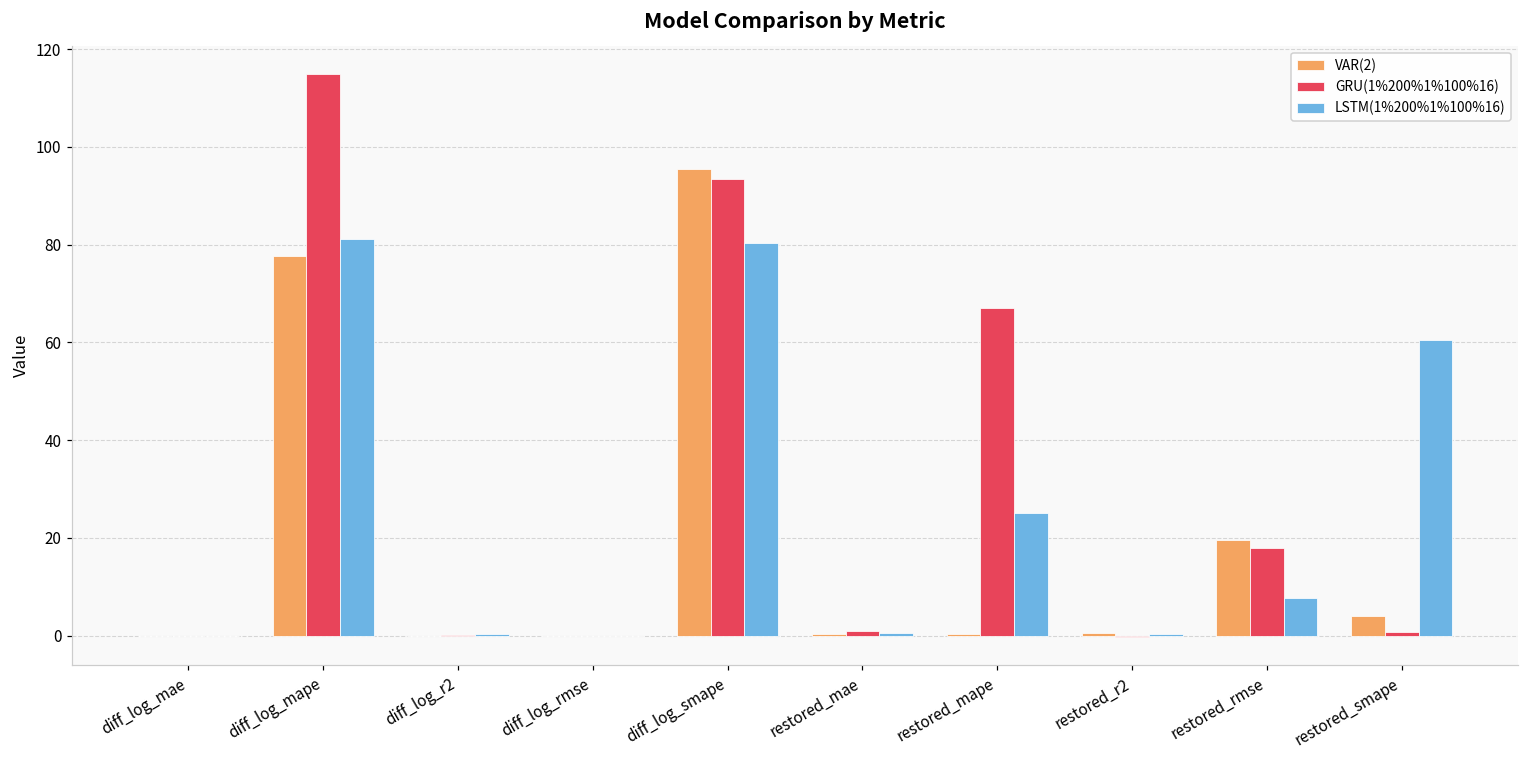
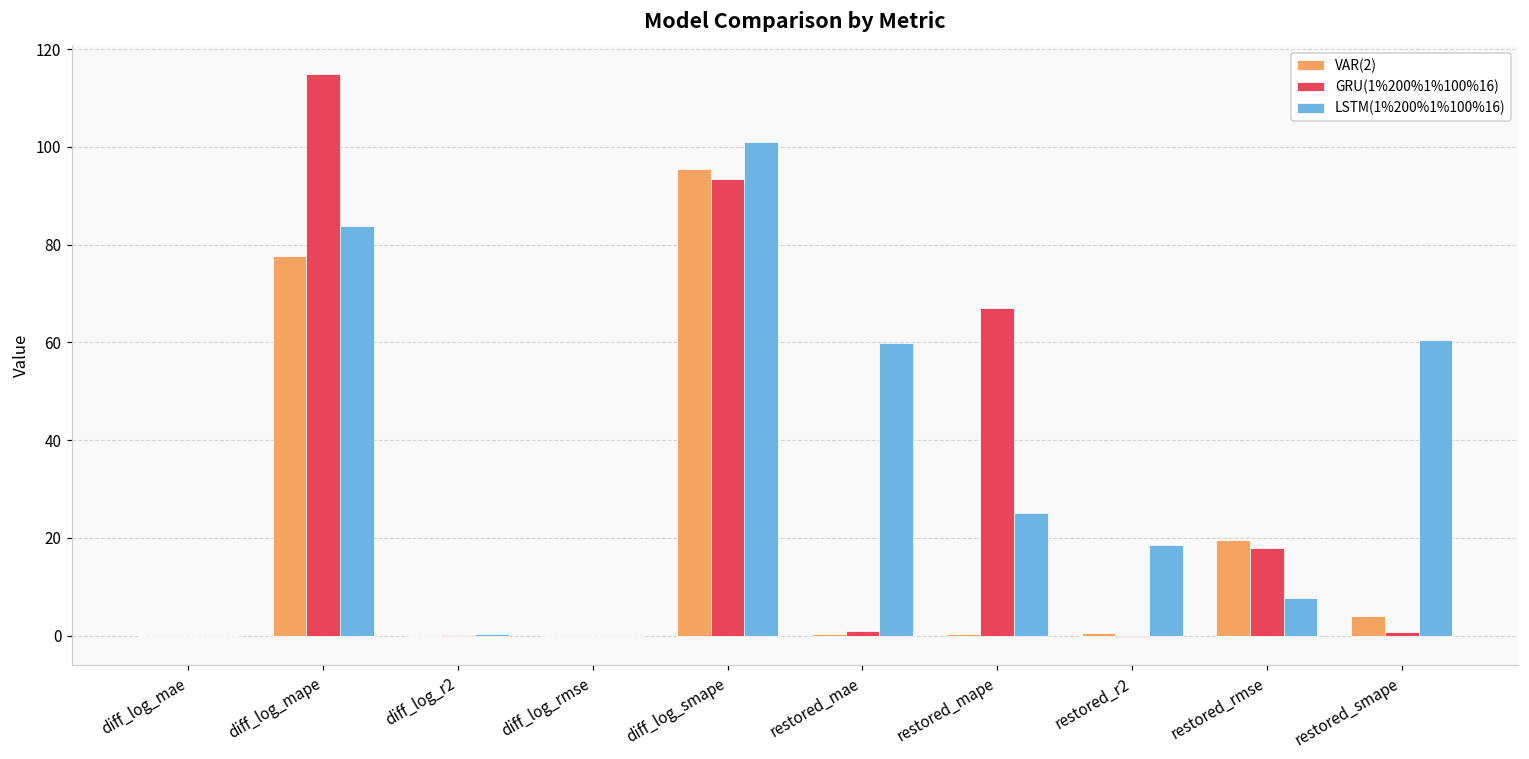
LSTM(1%200%1%100%16), diff_log_mape: 81 -> 84
LSTM(1%200%1%100%16), diff_log_smape: 80 -> 101
LSTM(1%200%1%100%16), restored_mae: 1 -> 60
LSTM(1%200%1%100%16), restored_r2: 0 -> 18
